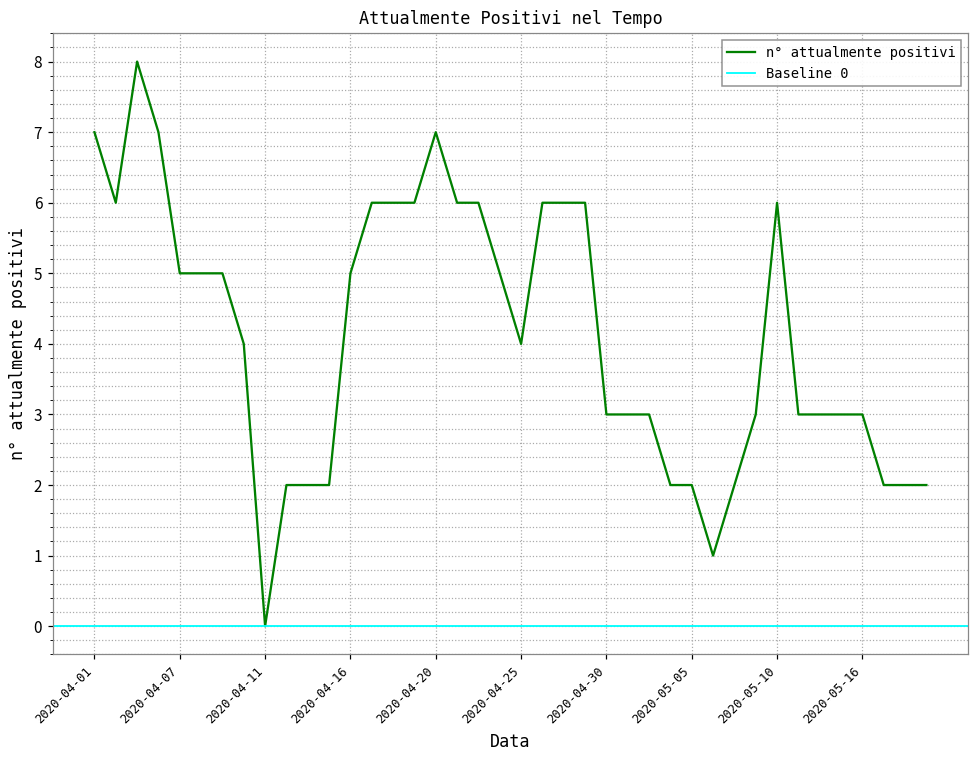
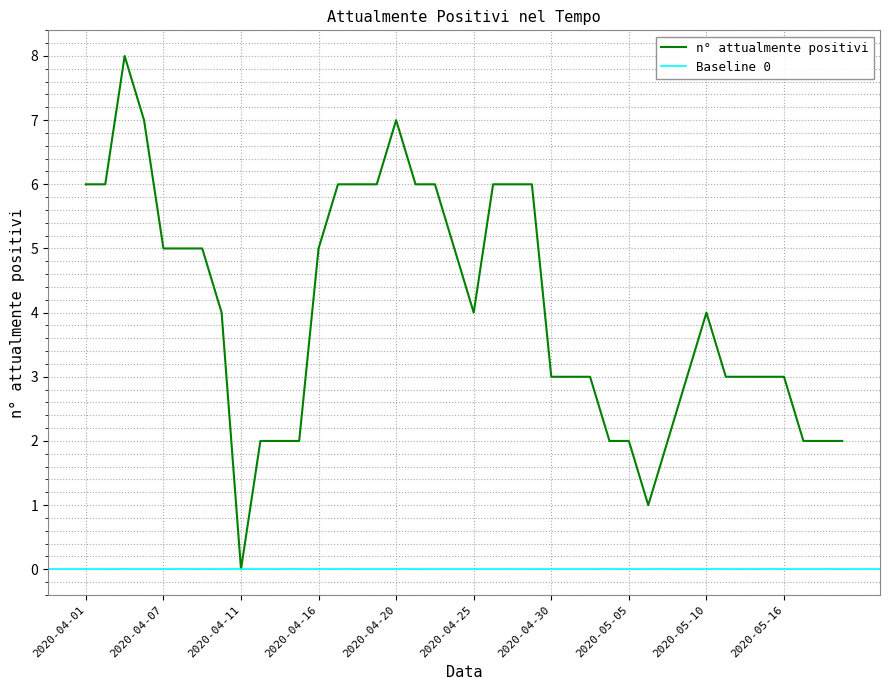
2020-04-01: 7 -> 6
2020-05-10: 6 -> 4
